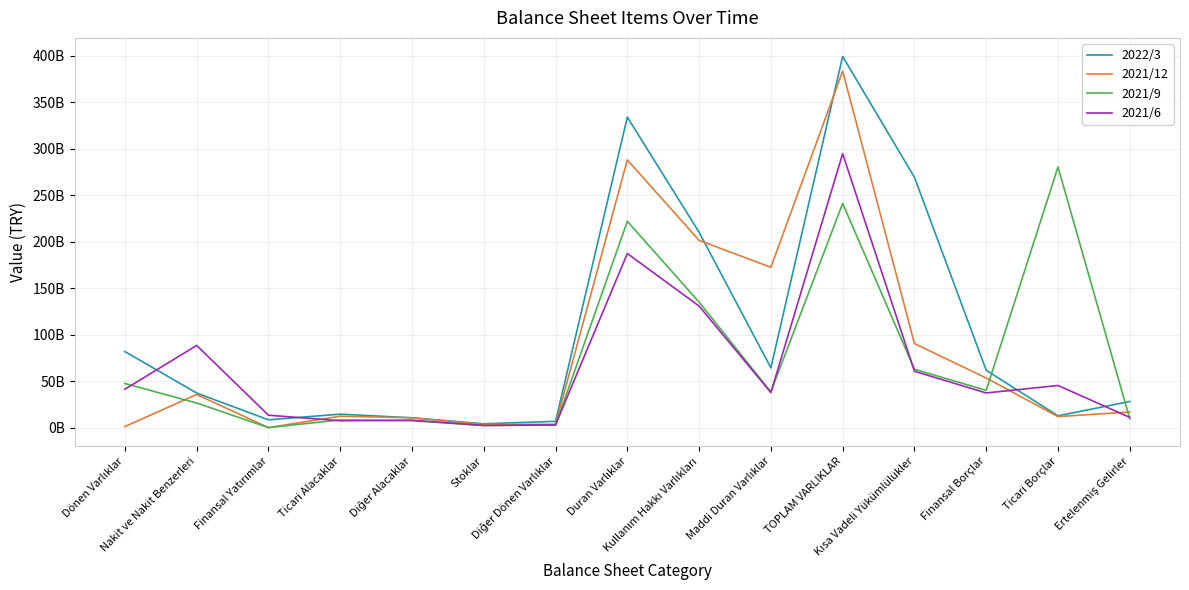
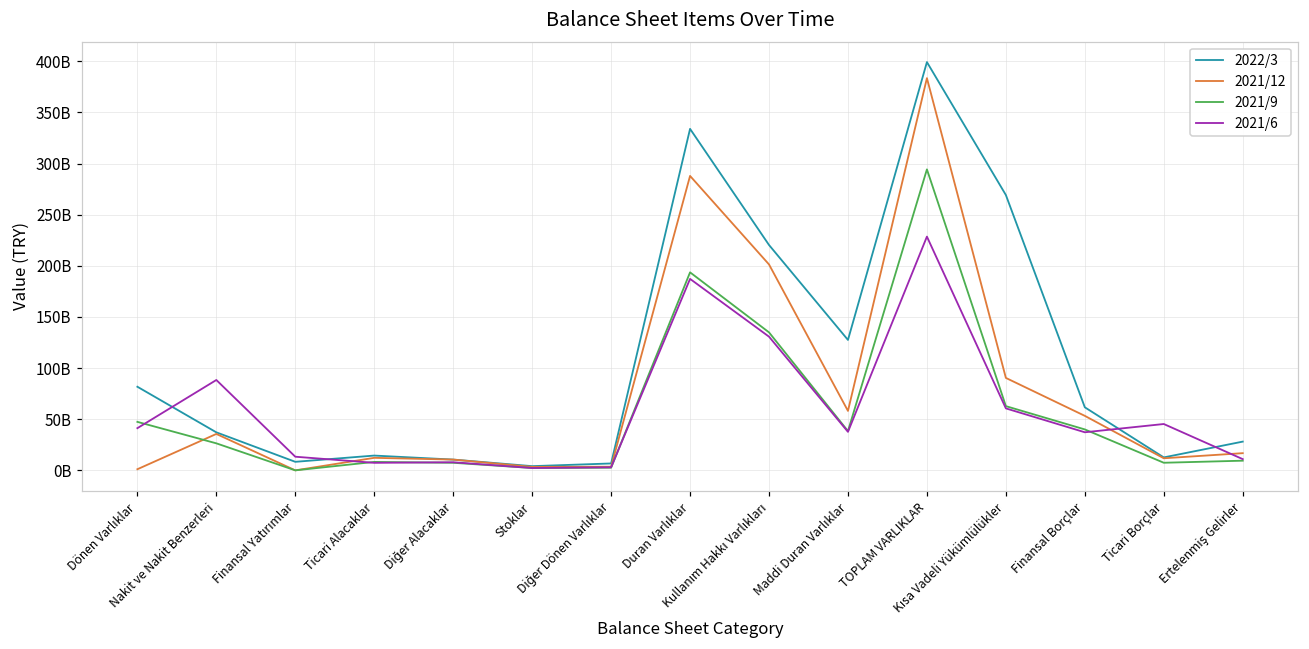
2021/9, Duran Varlıklar: 220000000000 -> 190000000000
2022/3, Kullanım Hakkı Varlıkları: 210000000000 -> 220000000000
2022/3, Maddi Duran Varlıklar: 60000000000 -> 130000000000
2021/12, Maddi Duran Varlıklar: 170000000000 -> 60000000000
2021/9, TOPLAM VARLIKLAR: 240000000000 -> 290000000000
2021/6, TOPLAM VARLIKLAR: 290000000000 -> 230000000000
2021/9, Ticari Borçlar: 280000000000 -> 10000000000
